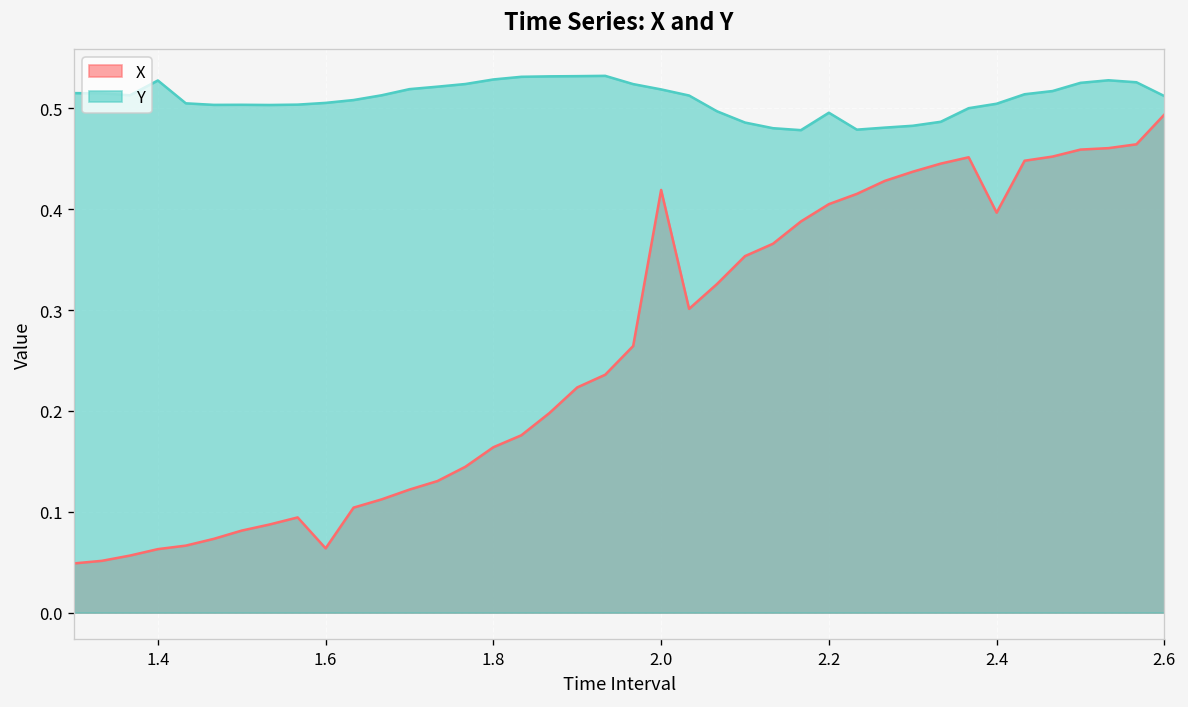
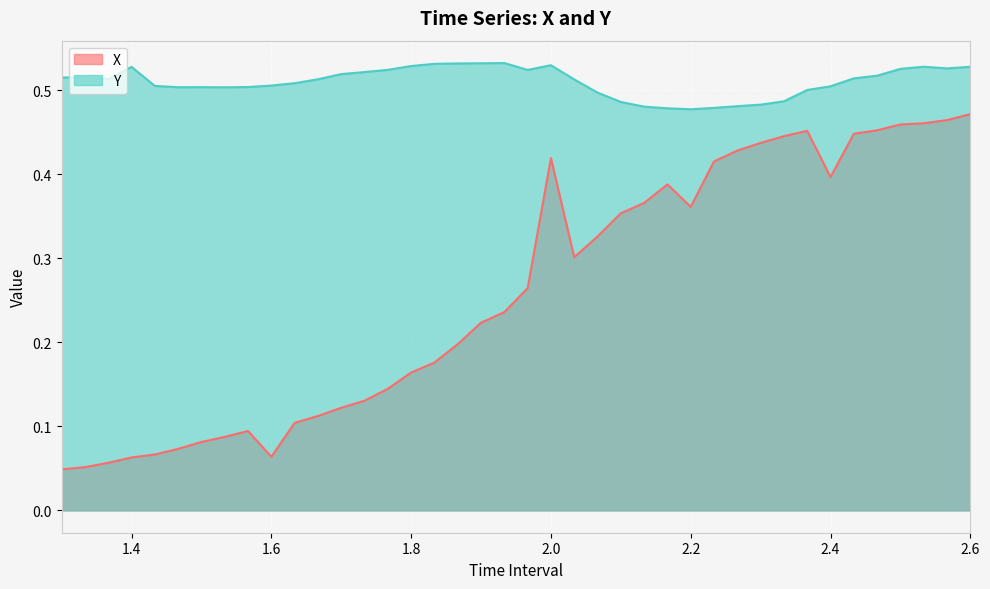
Y, 2.0: 0.52 -> 0.53
X, 2.2: 0.41 -> 0.36
Y, 2.2: 0.50 -> 0.48
X, 2.6: 0.49 -> 0.47
Y, 2.6: 0.51 -> 0.53
